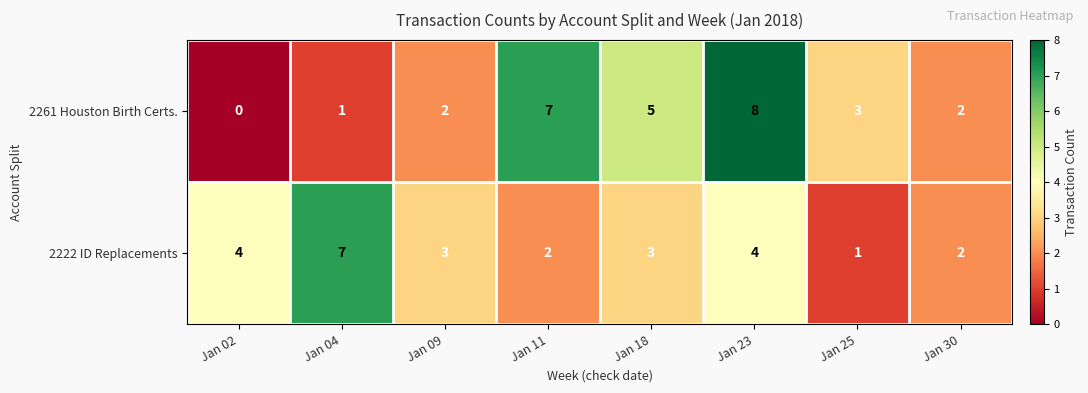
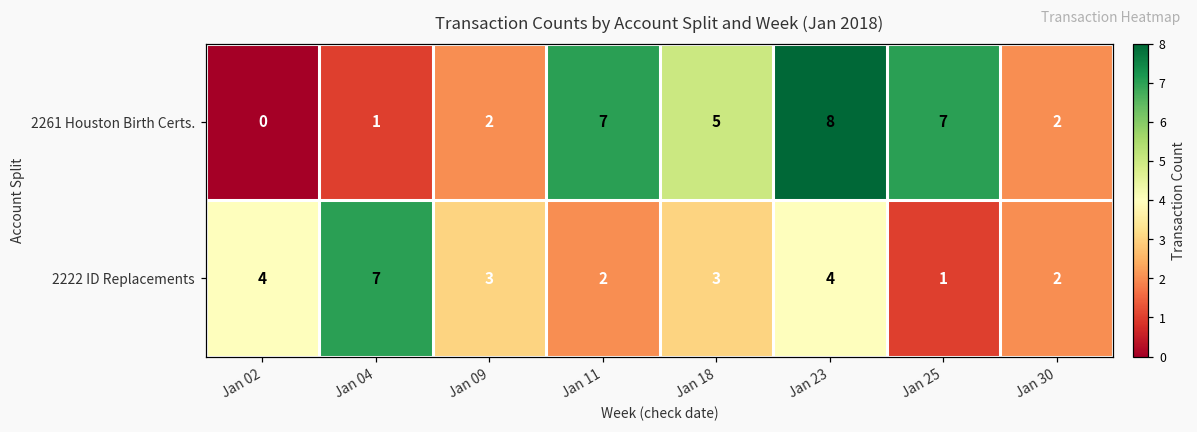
2261 Houston Birth Certs., Jan 25: 3 -> 7
